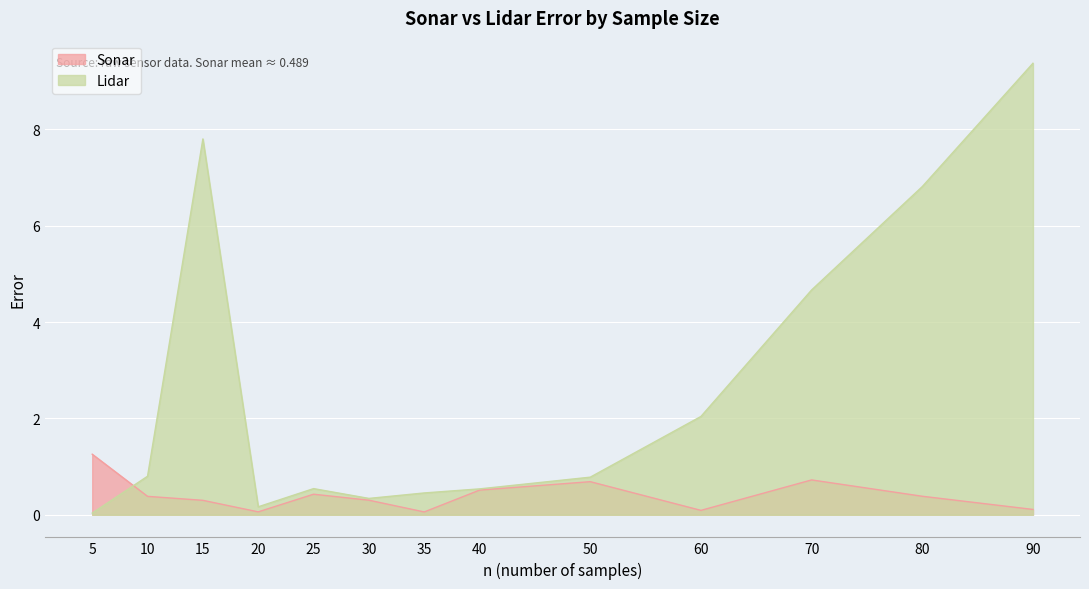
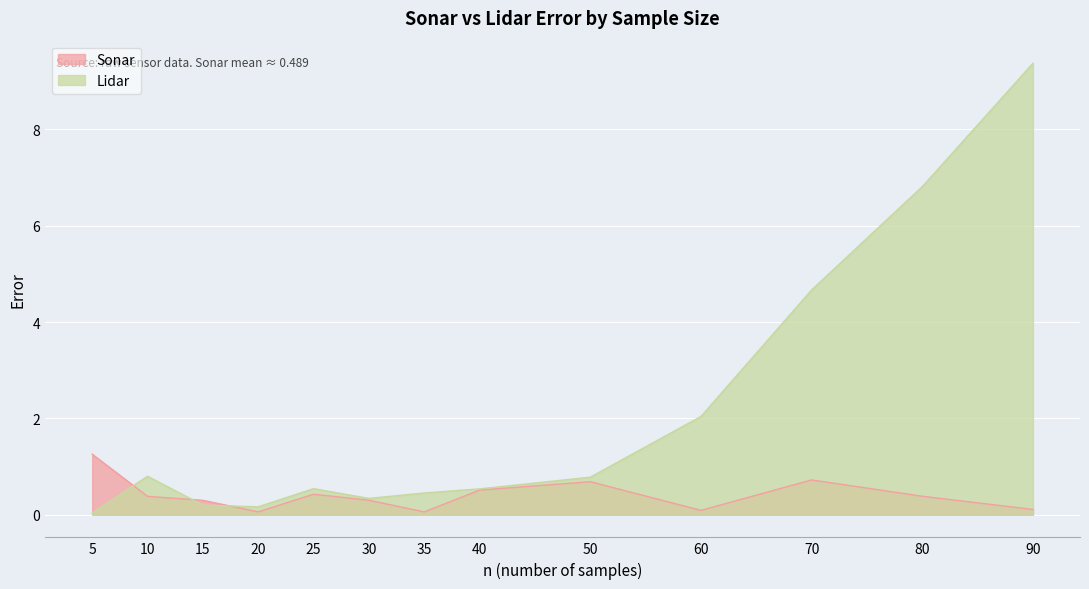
Lidar, 15: 7.8 -> 0.2
